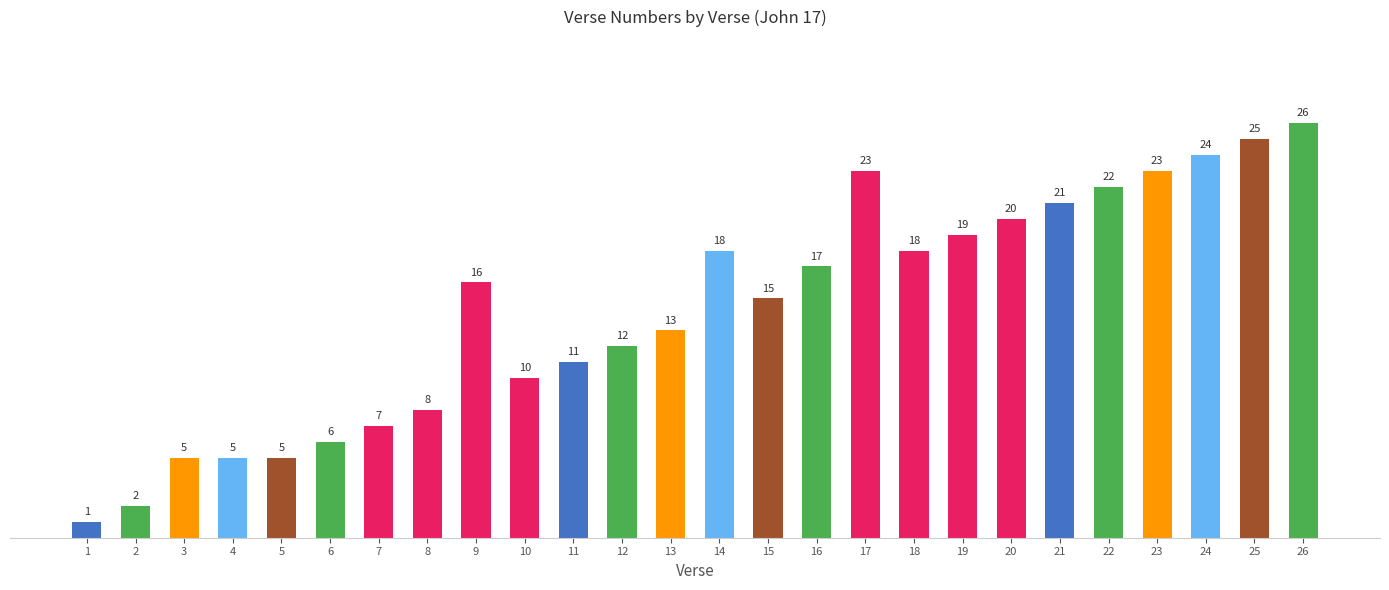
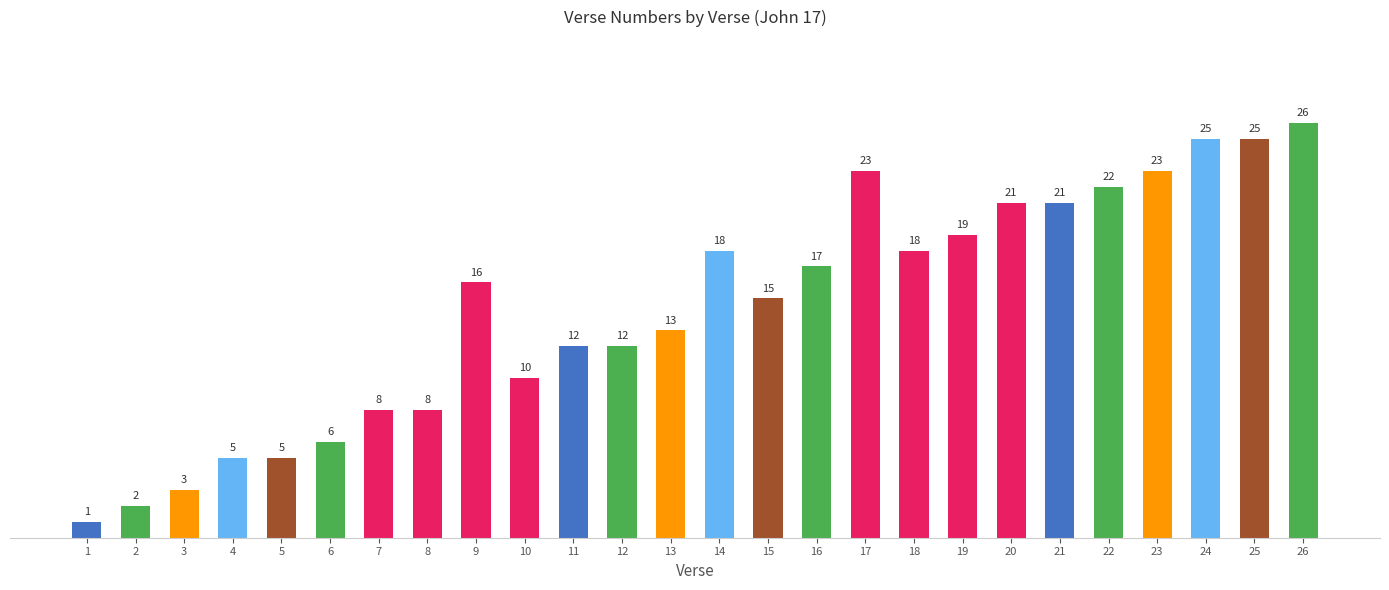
3: 5 -> 3
7: 7 -> 8
11: 11 -> 12
20: 20 -> 21
24: 24 -> 25
